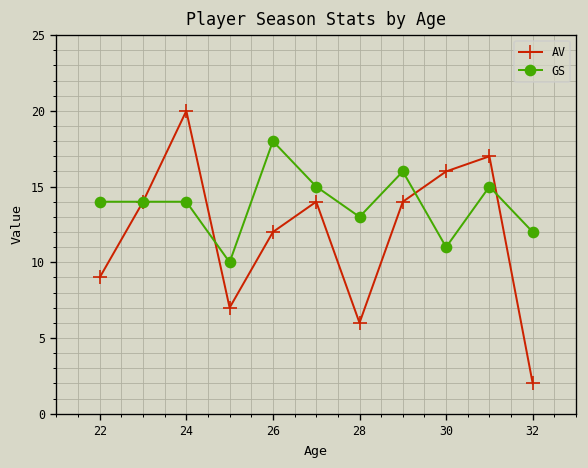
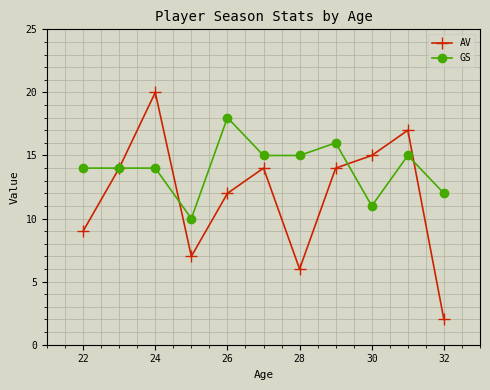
GS, 28: 13 -> 15
AV, 30: 16 -> 15
